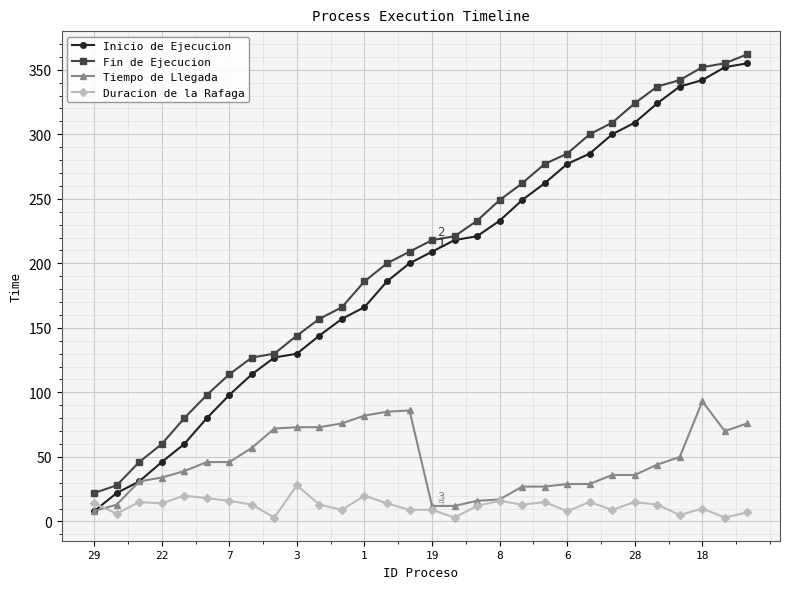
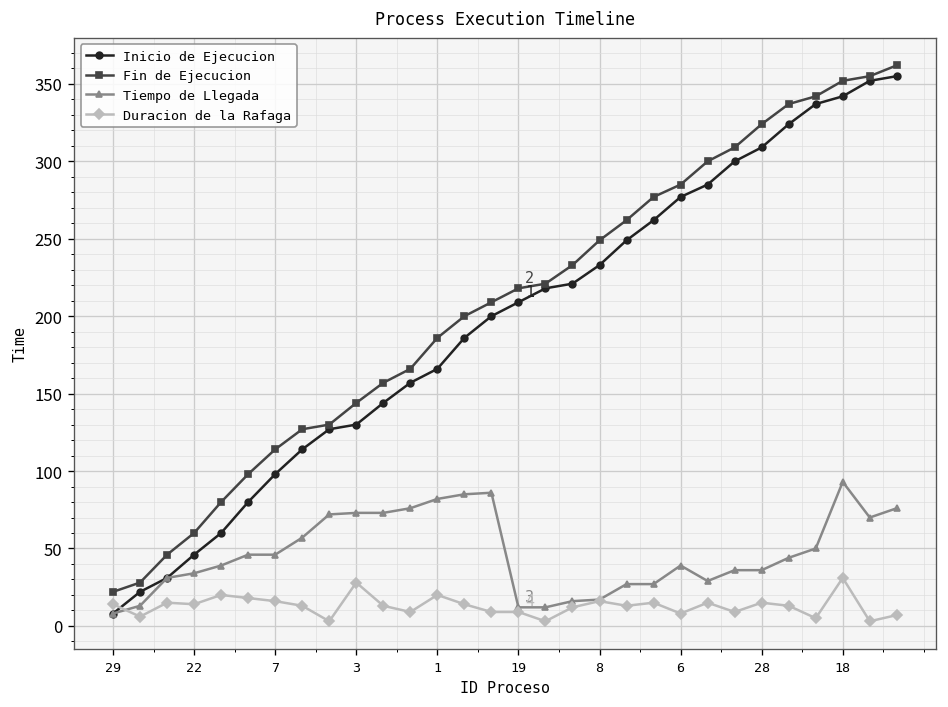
Tiempo de Llegada, 6: 29 -> 39
Duracion de la Rafaga, 18: 10 -> 31
